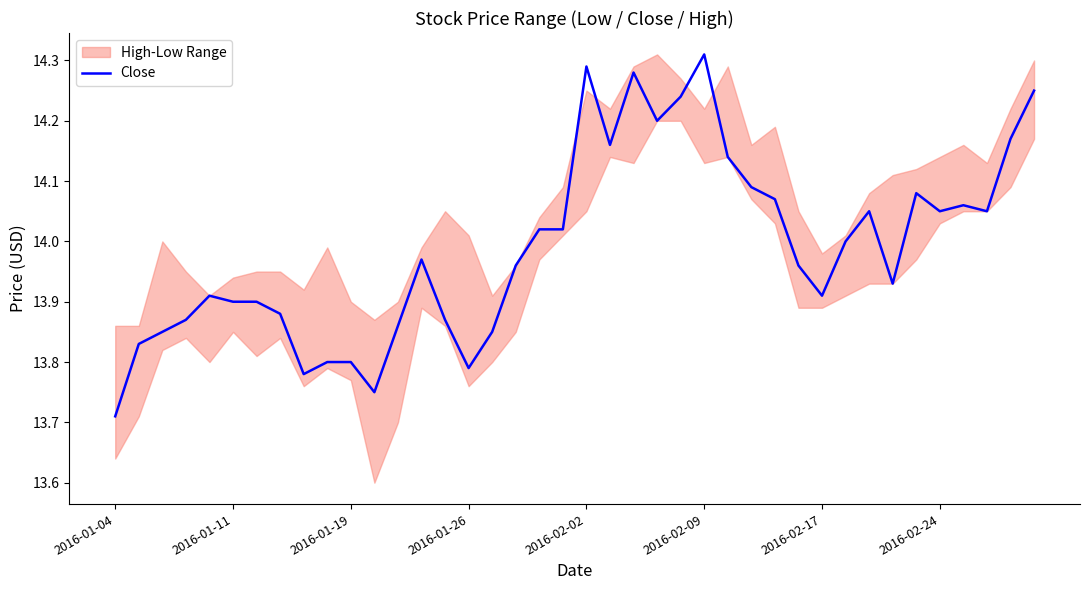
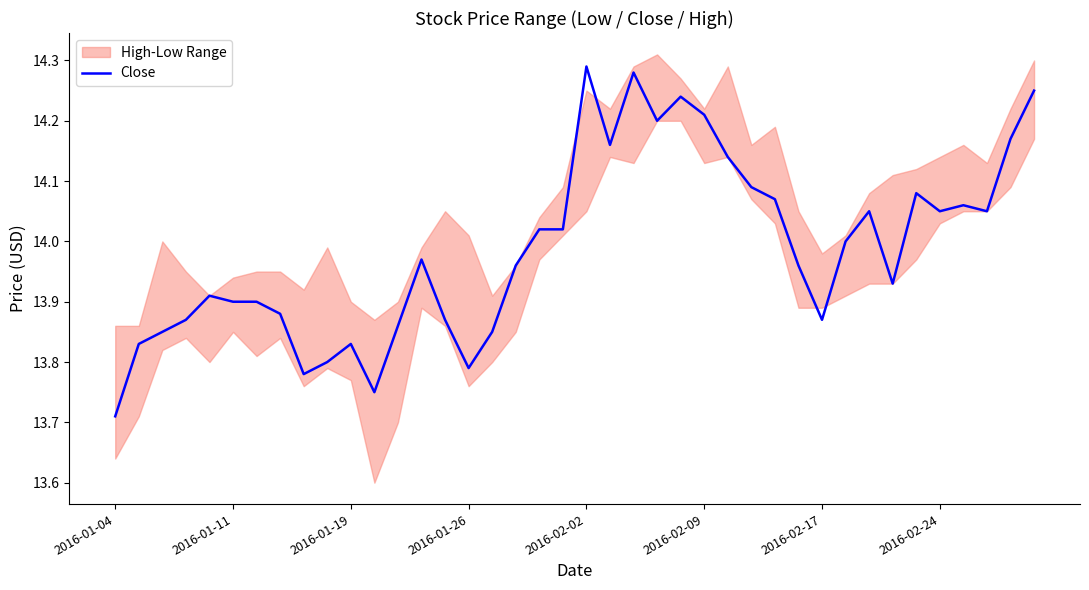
Close, 2016-01-19: 13.80 -> 13.83
Close, 2016-02-09: 14.31 -> 14.21
Close, 2016-02-17: 13.91 -> 13.87
